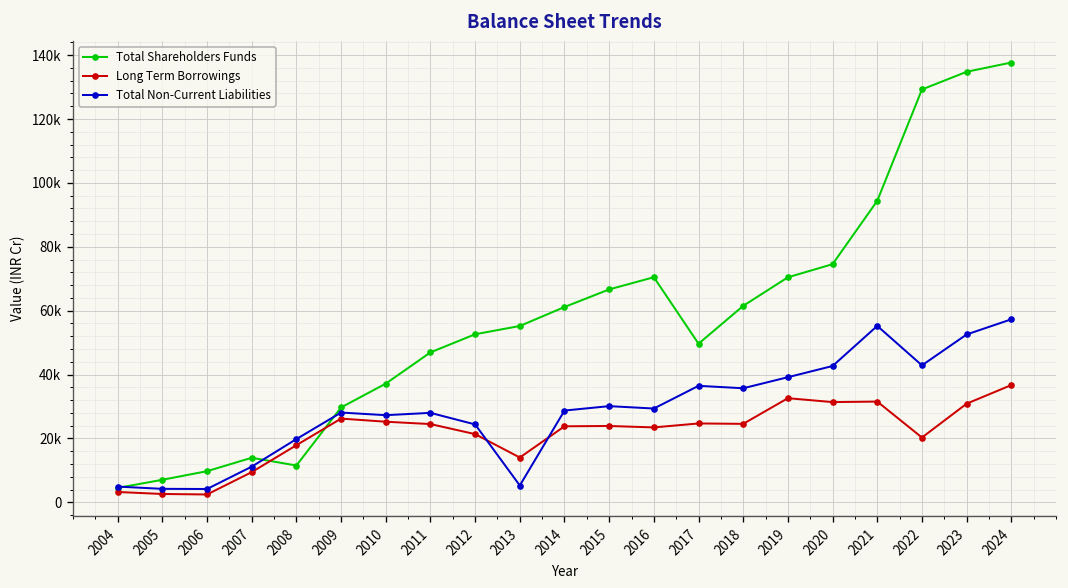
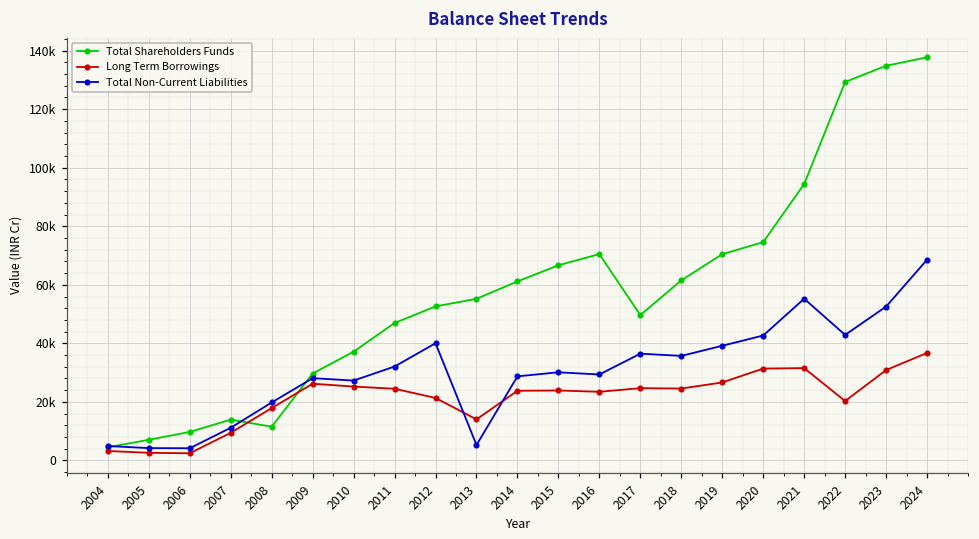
Total Non-Current Liabilities, 2011: 28000 -> 32000
Total Non-Current Liabilities, 2012: 24000 -> 40000
Long Term Borrowings, 2019: 33000 -> 27000
Total Non-Current Liabilities, 2024: 57000 -> 69000
